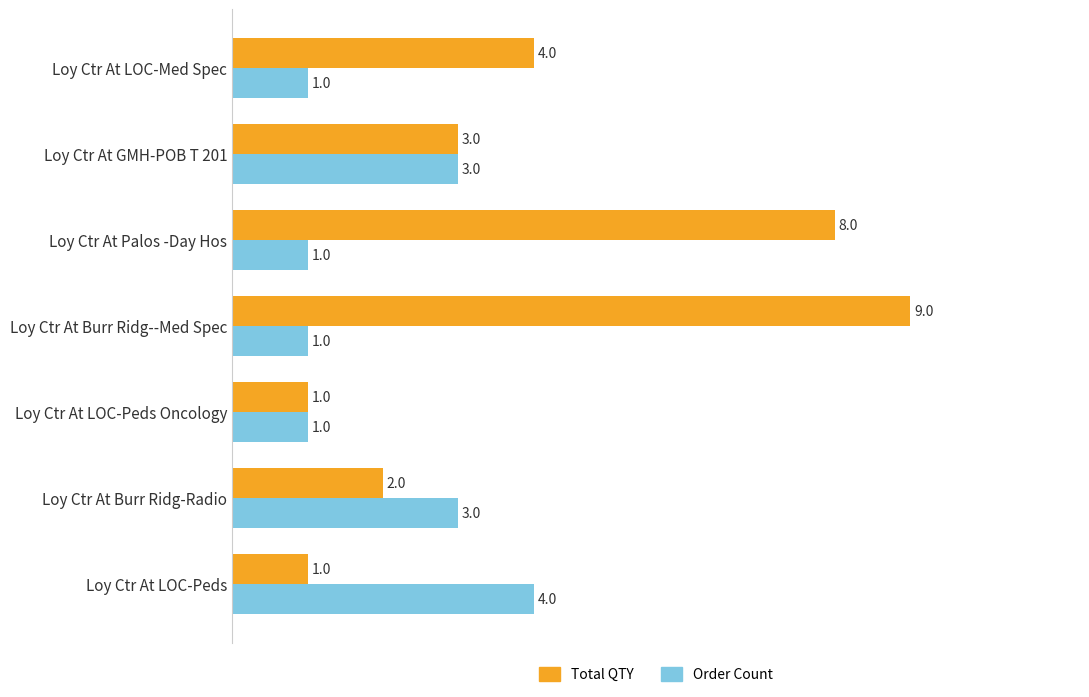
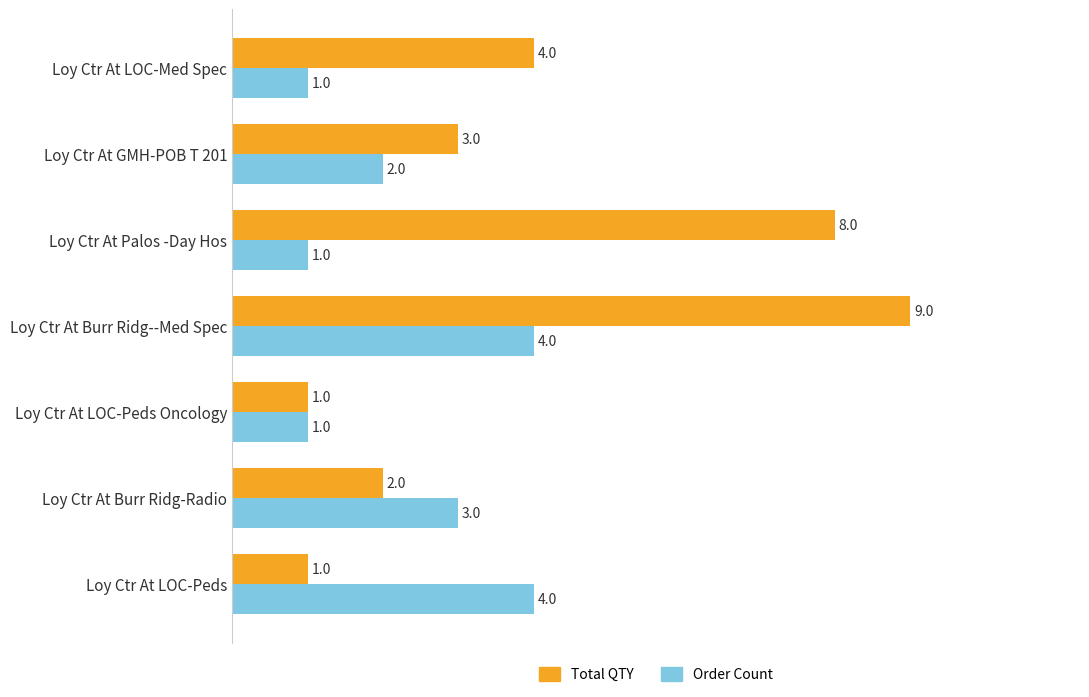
Order Count, Loy Ctr At GMH-POB T 201: 3.0 -> 2.0
Order Count, Loy Ctr At Burr Ridg--Med Spec: 1.0 -> 4.0
